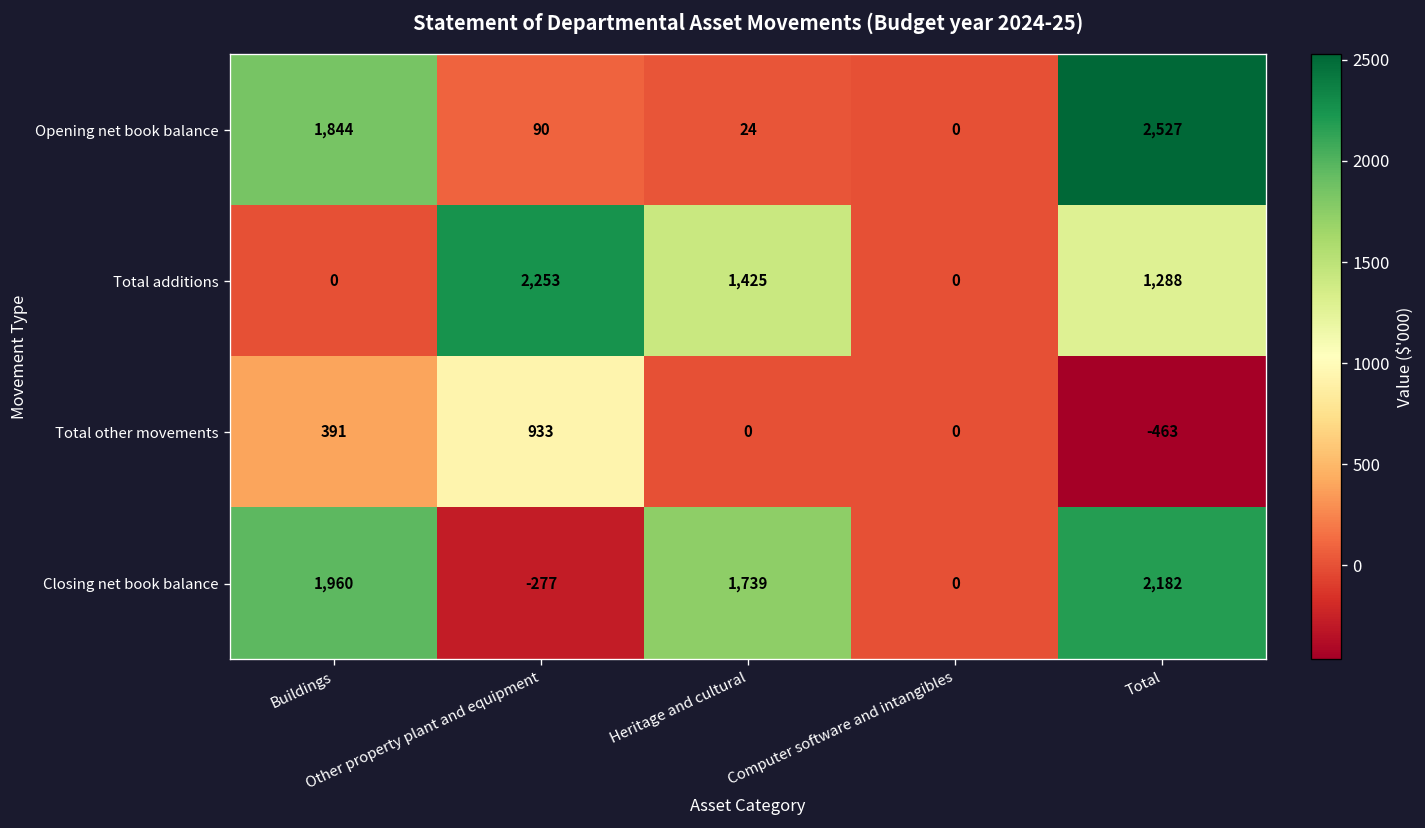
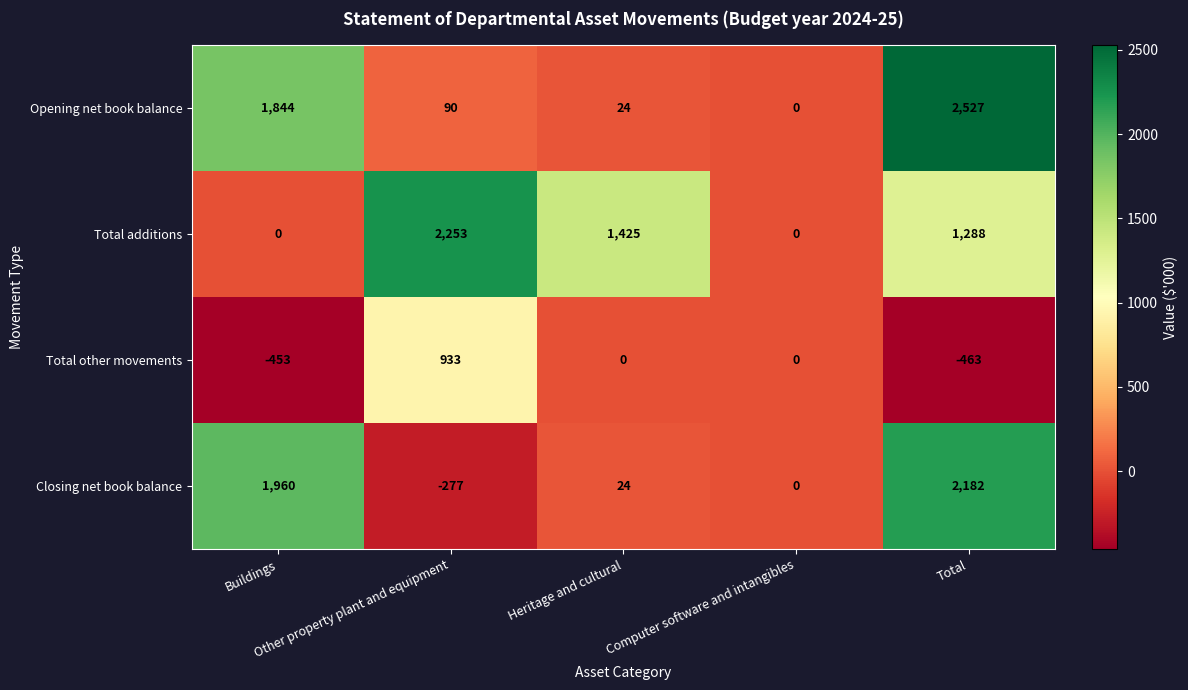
Total other movements, Buildings: 391 -> -453
Closing net book balance, Heritage and cultural: 1,739 -> 24
